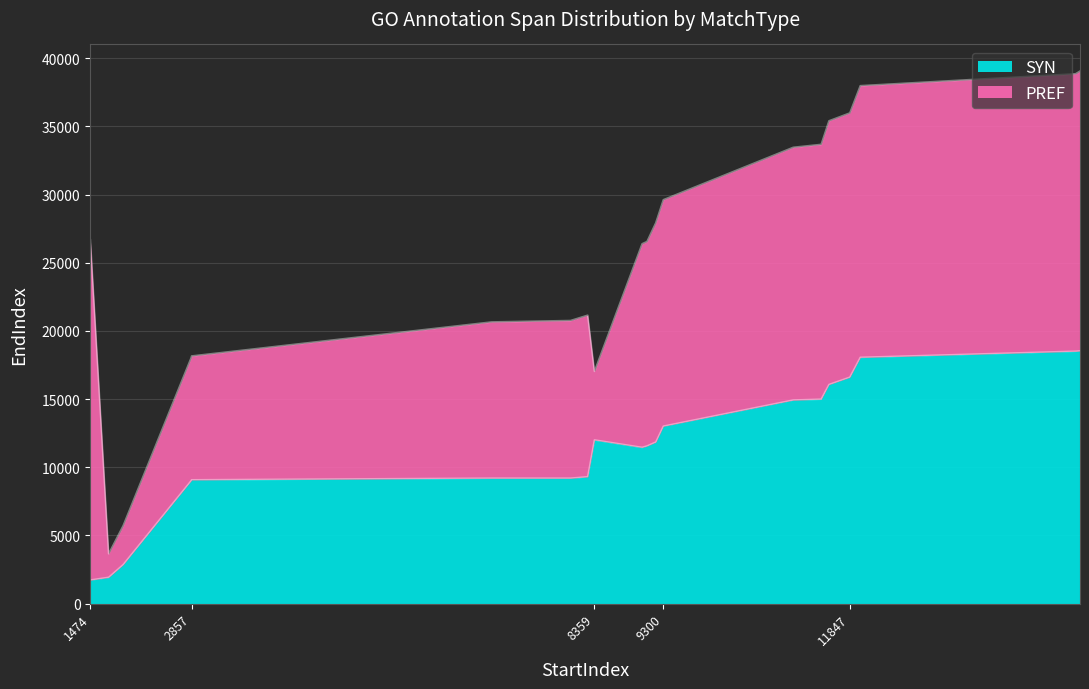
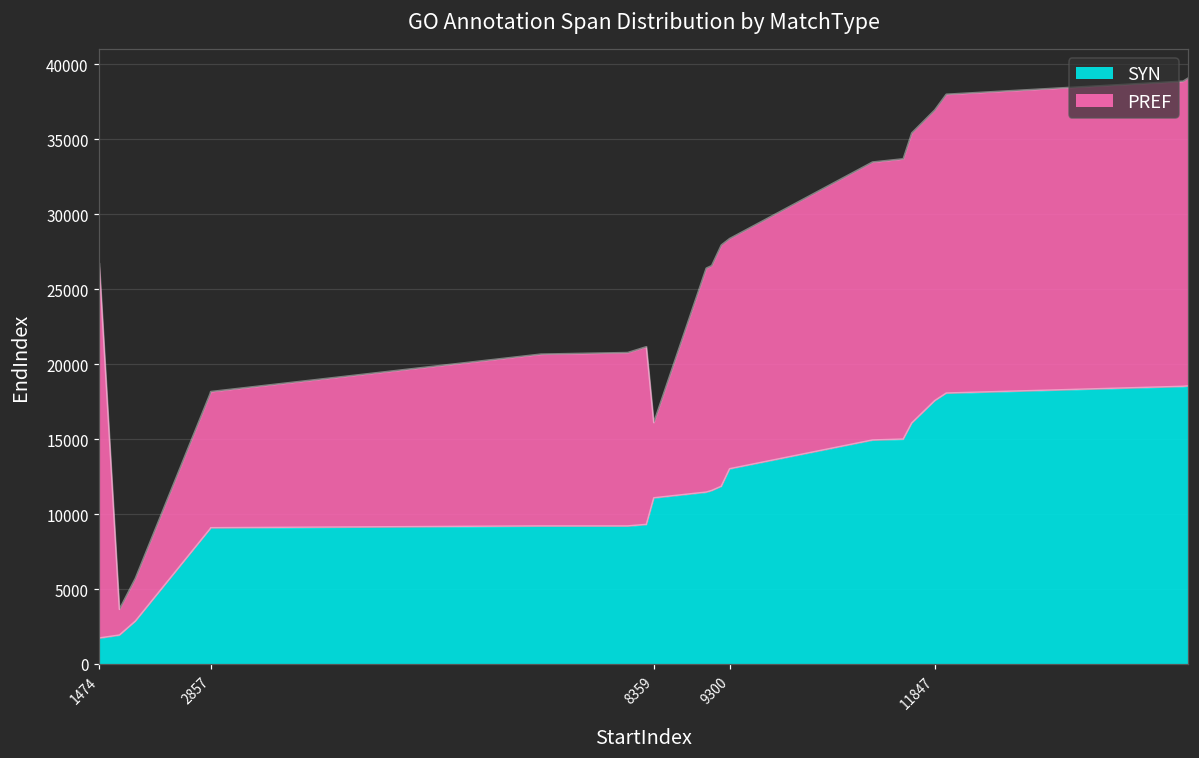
SYN, 8359: 12000 -> 11100
PREF, 9300: 16600 -> 15400
SYN, 11847: 16600 -> 17600
